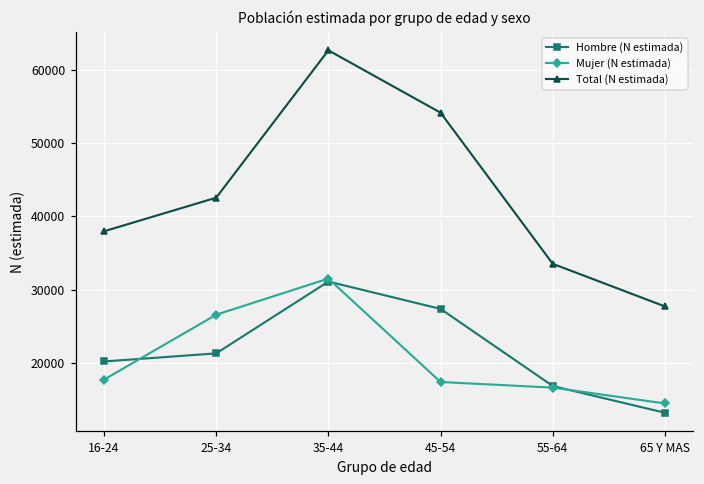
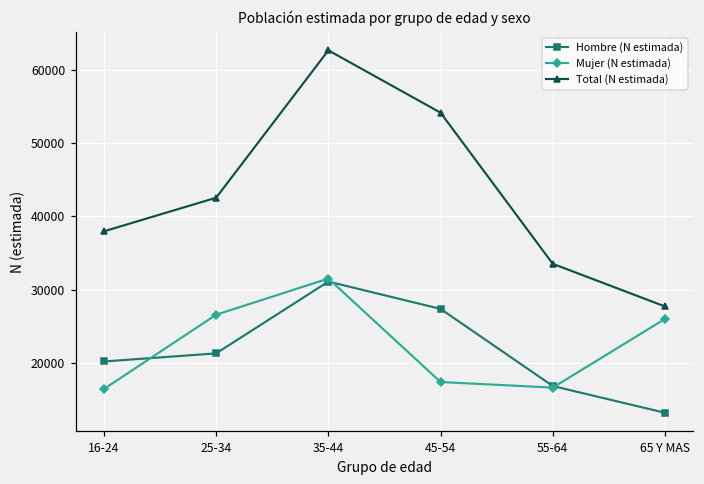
Mujer (N estimada), 16-24: 18000 -> 16000
Mujer (N estimada), 65 Y MAS: 14000 -> 26000
